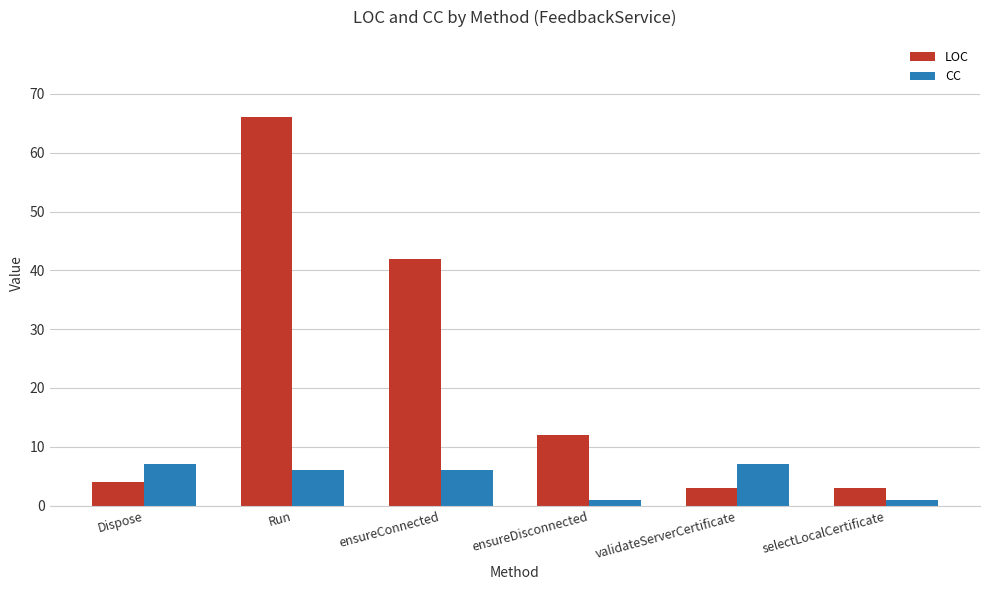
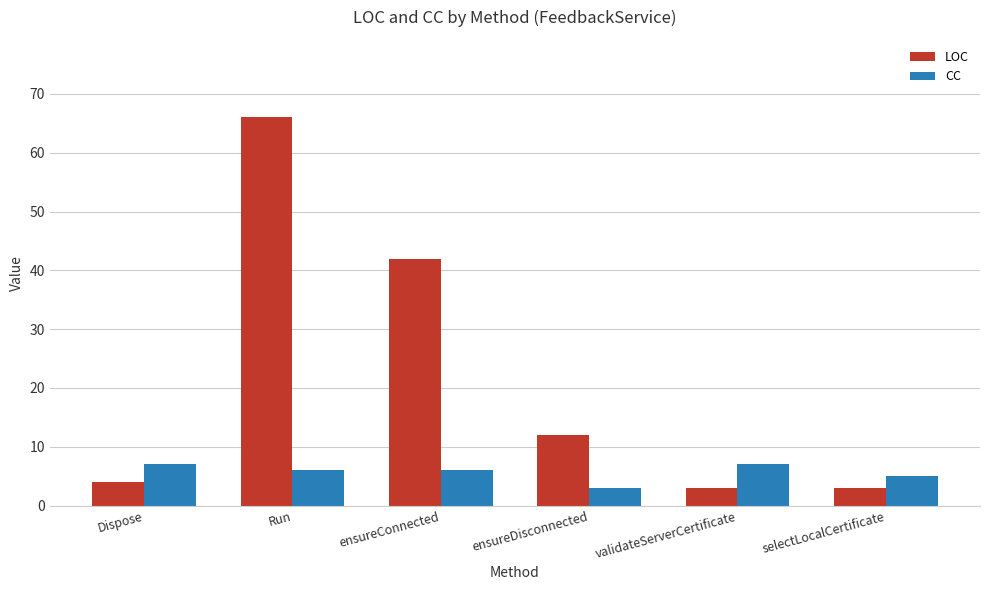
CC, ensureDisconnected: 1 -> 3
CC, selectLocalCertificate: 1 -> 5
